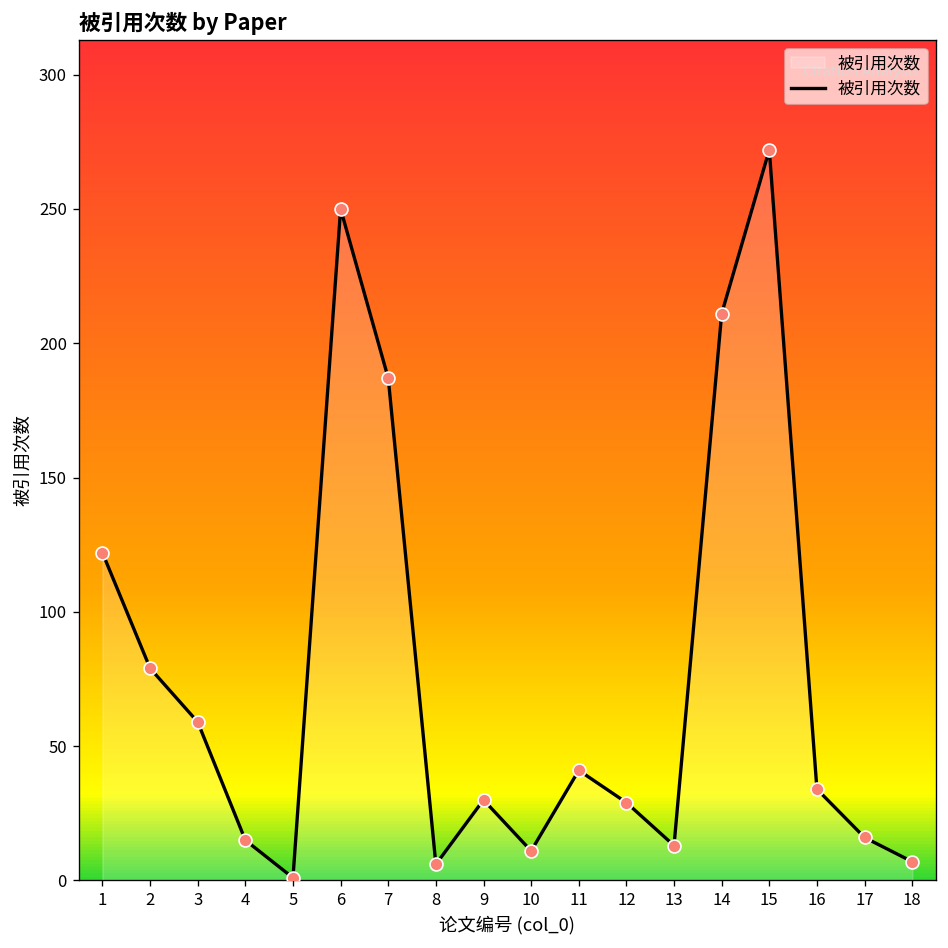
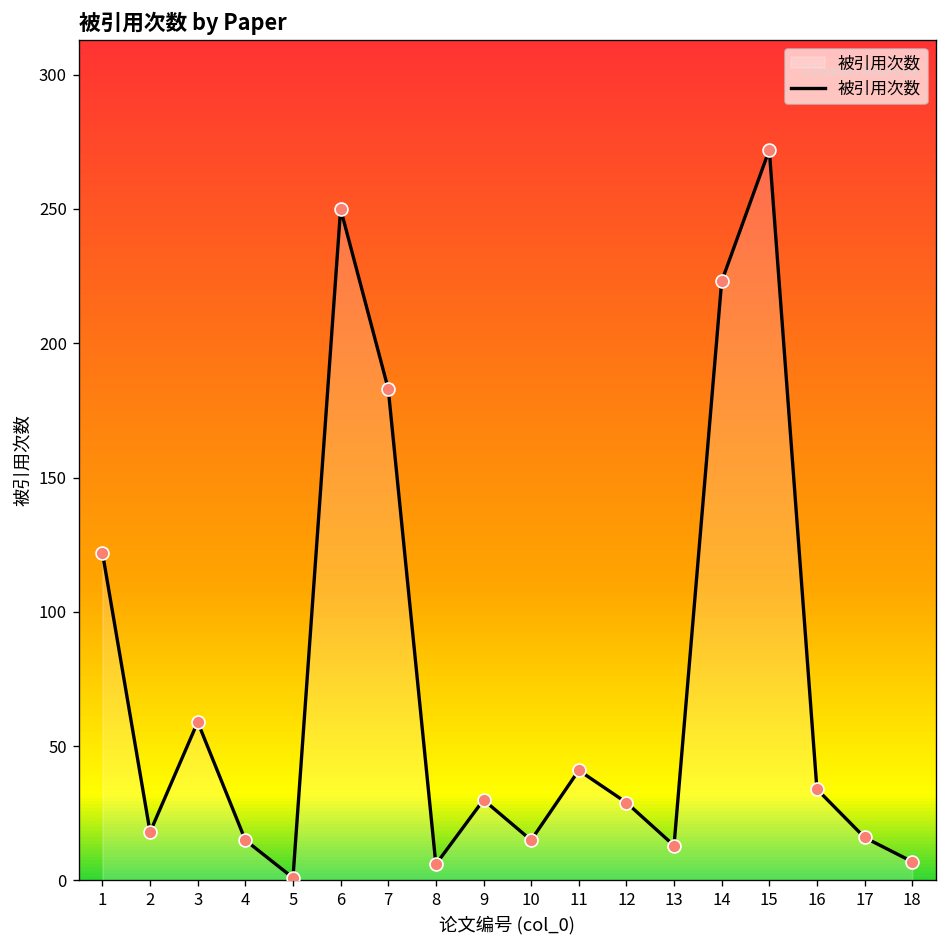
2: 79 -> 18
7: 187 -> 183
10: 11 -> 15
14: 211 -> 223
